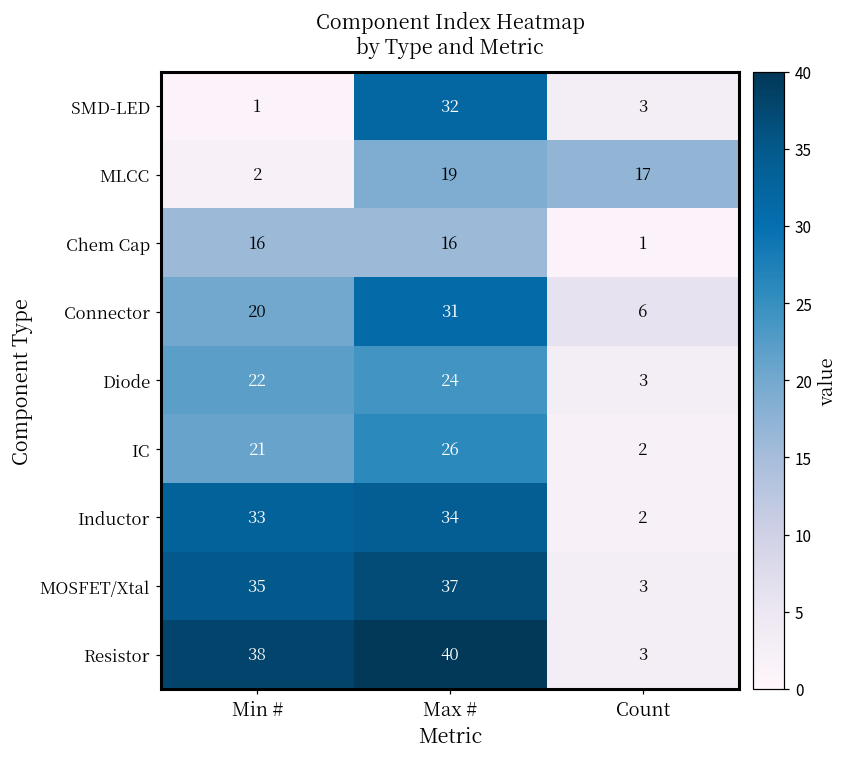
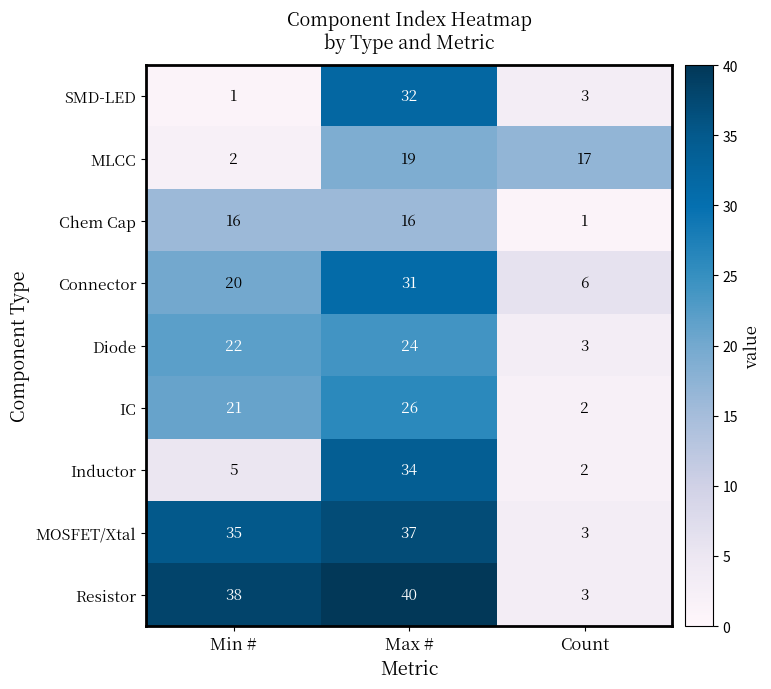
Inductor, Min #: 33 -> 5
